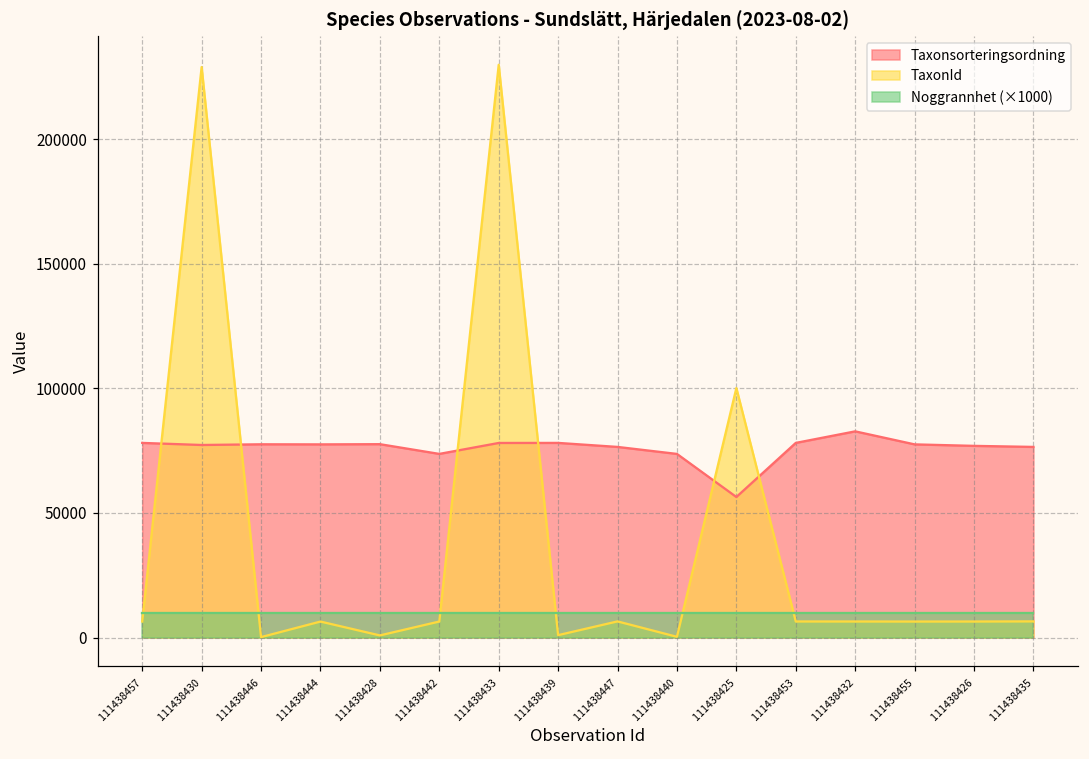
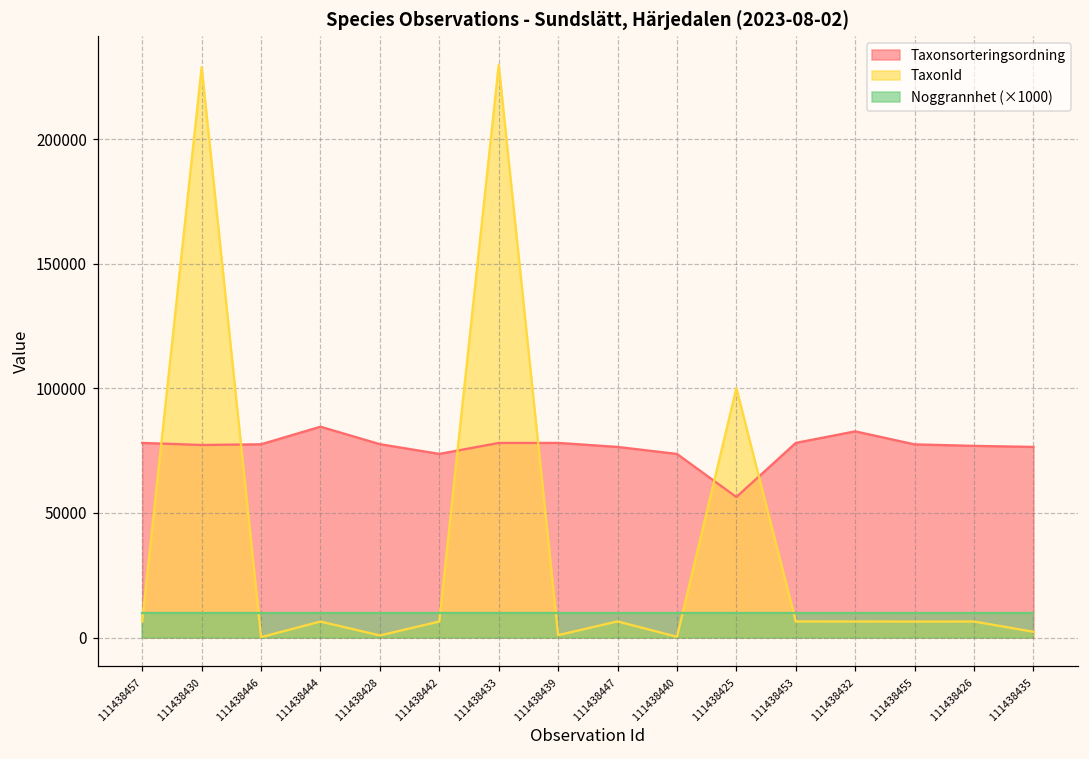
Taxonsorteringsordning, 111438444: 78000 -> 85000
TaxonId, 111438435: 6000 -> 2000
